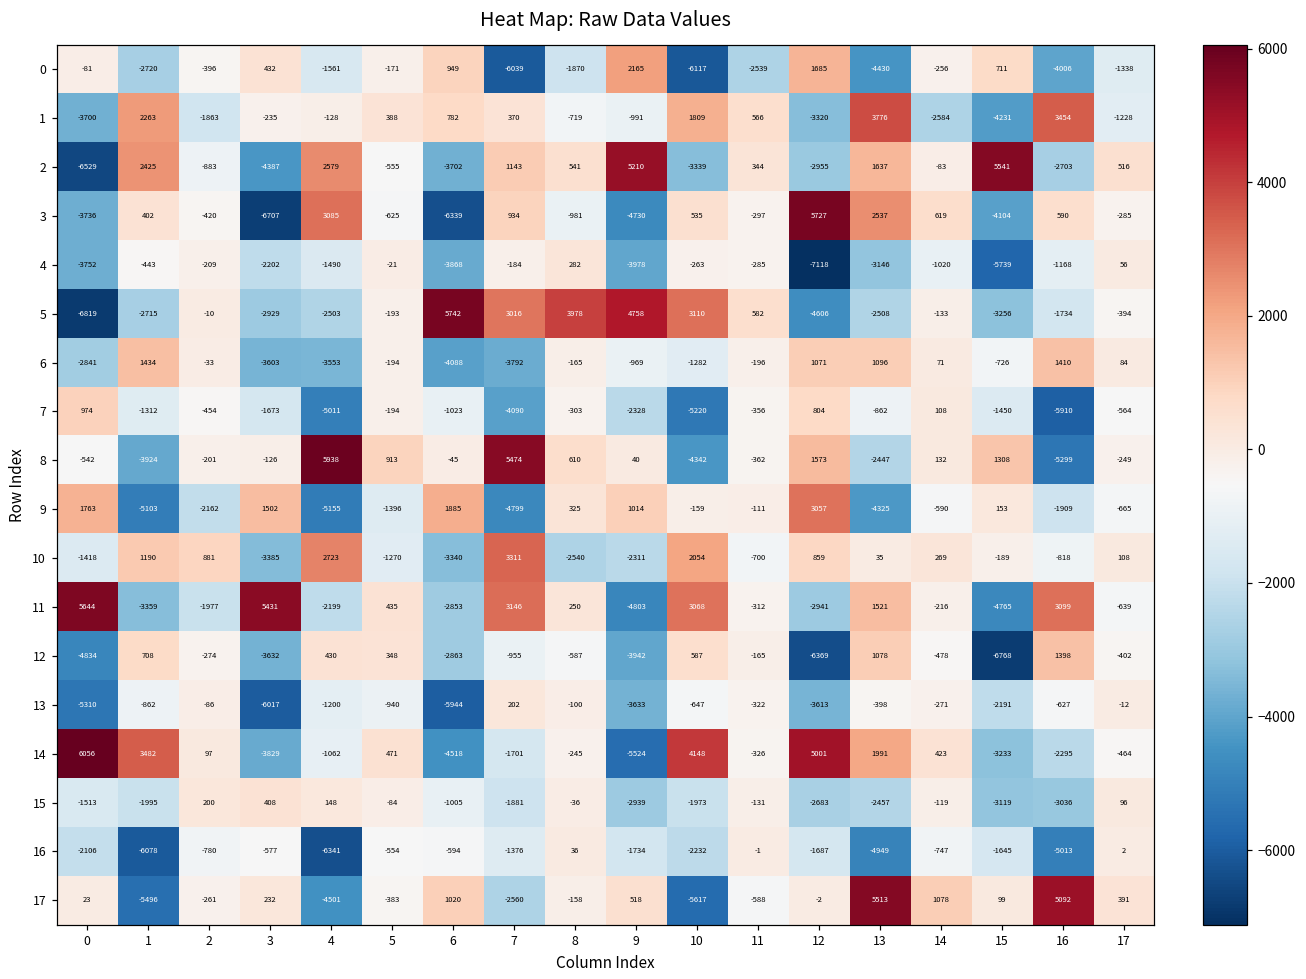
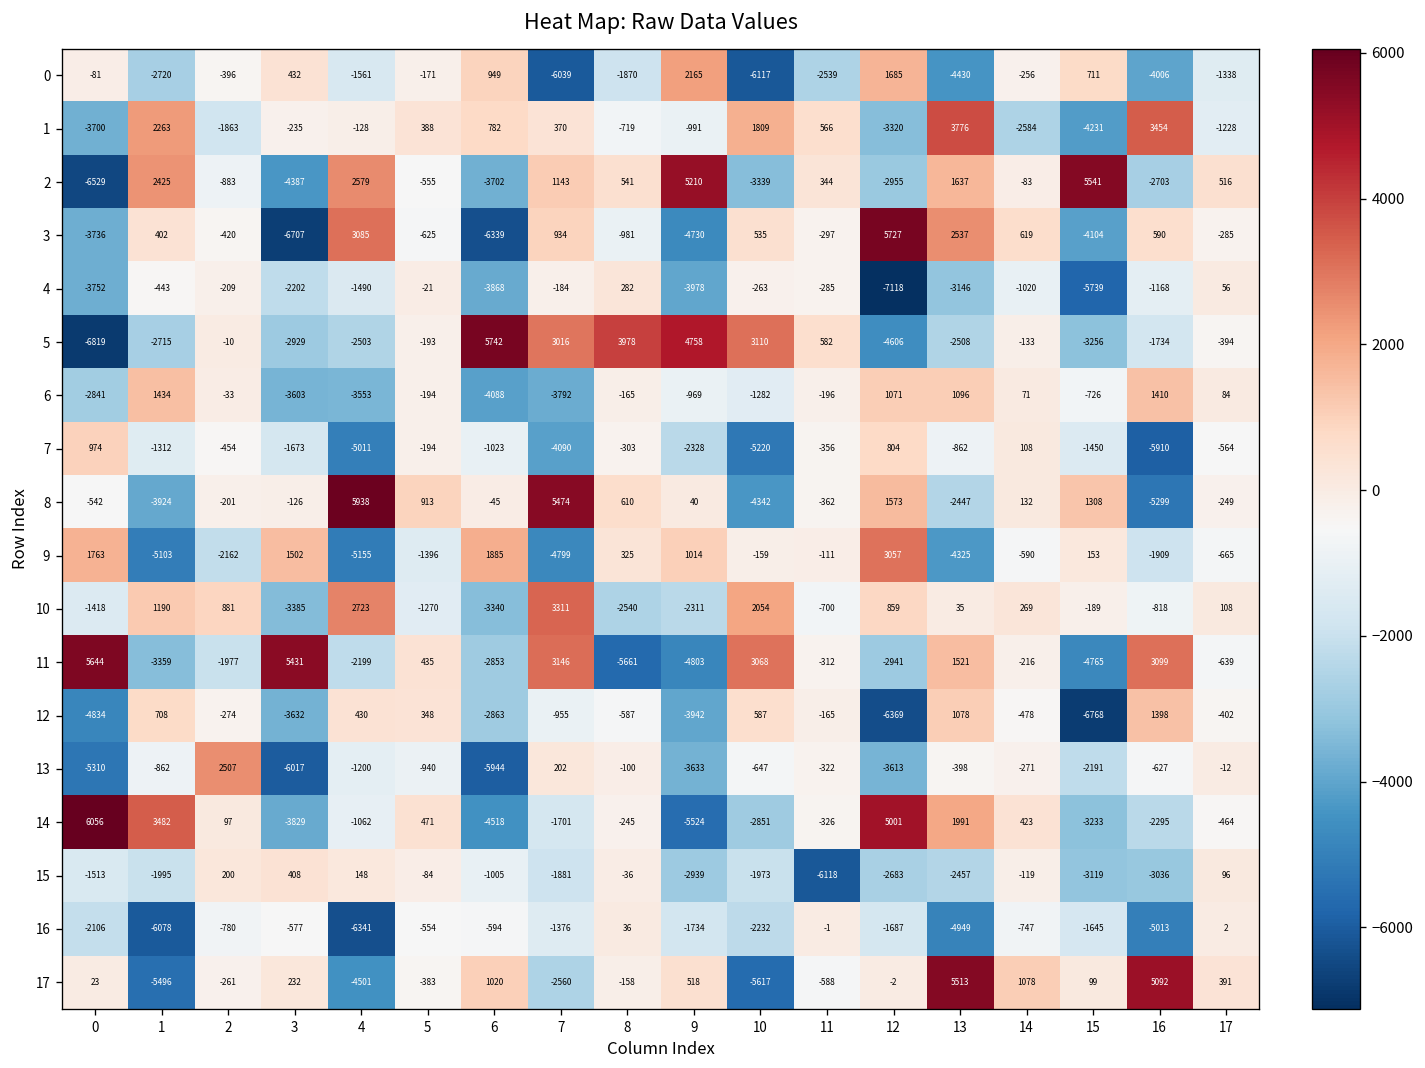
11, 8: 250 -> -5661
13, 2: -86 -> 2507
14, 10: 4148 -> -2851
15, 11: -131 -> -6118
